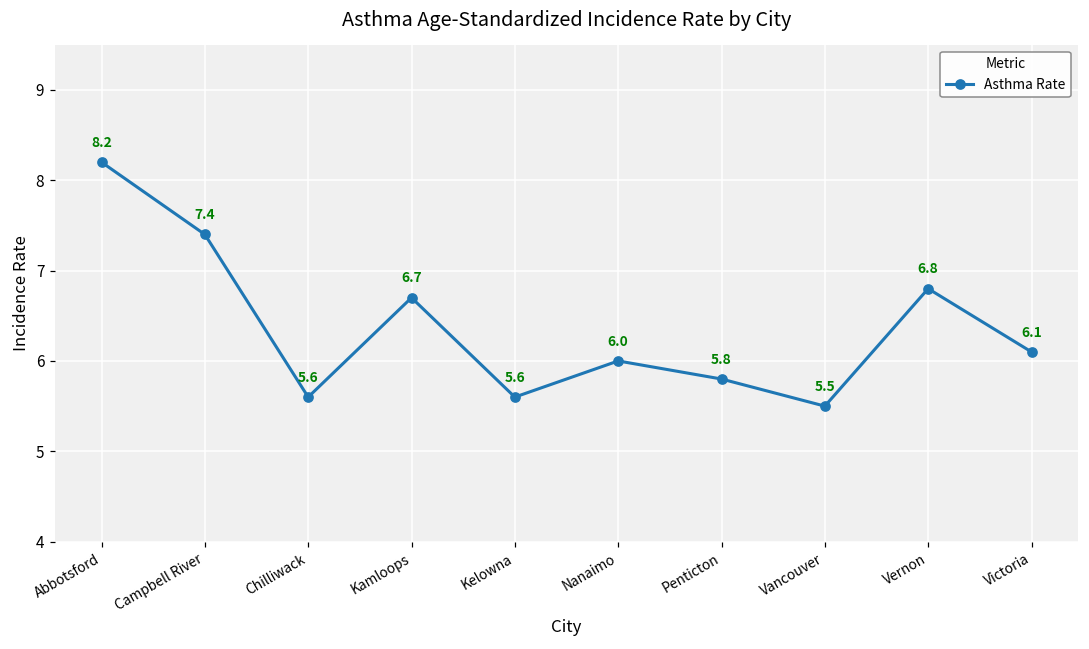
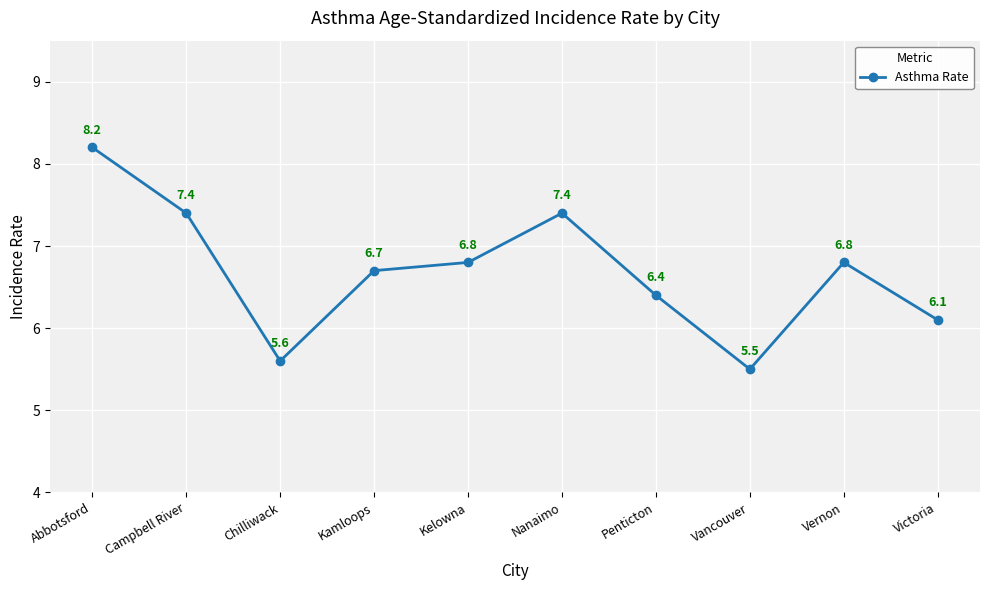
Kelowna: 5.6 -> 6.8
Nanaimo: 6.0 -> 7.4
Penticton: 5.8 -> 6.4
